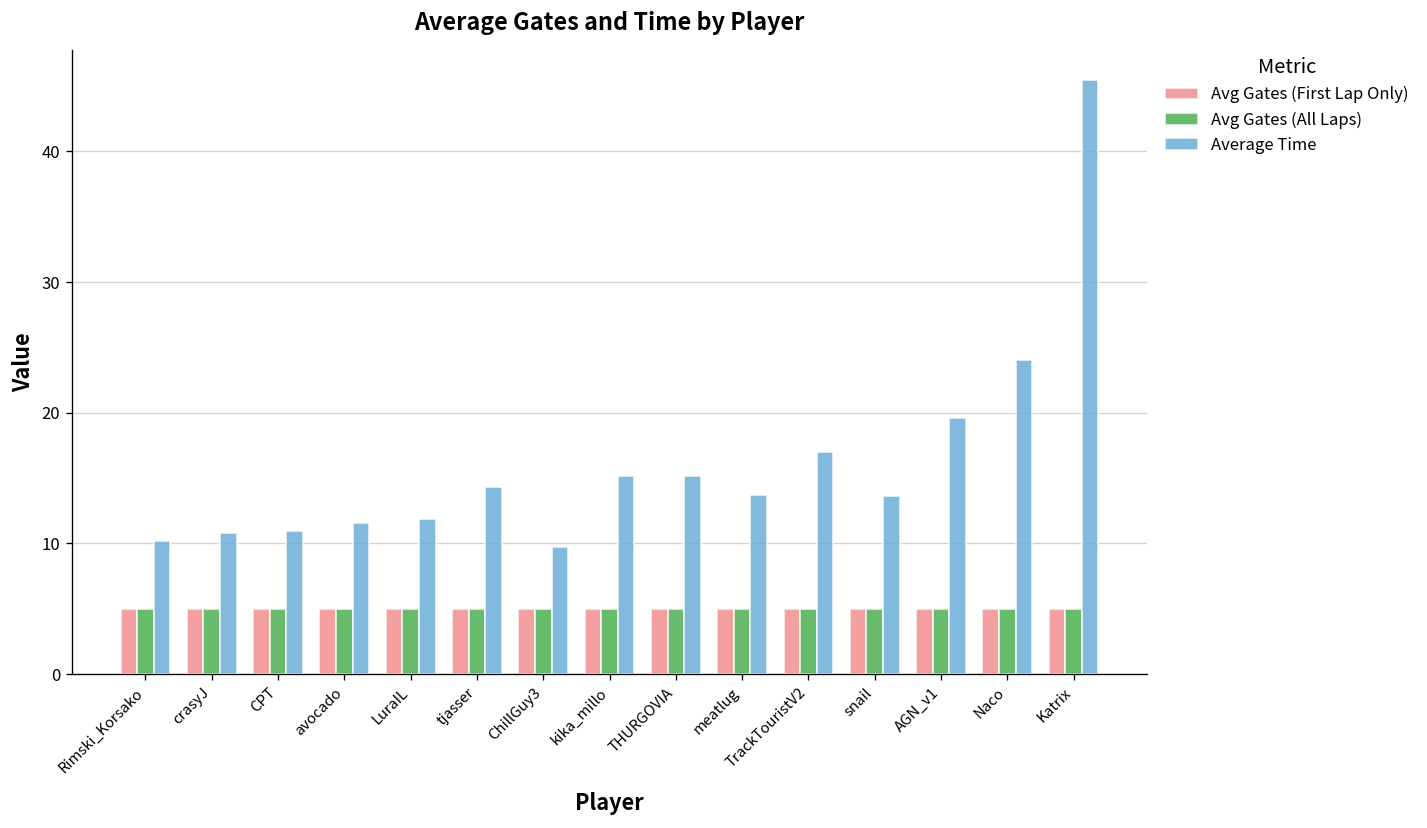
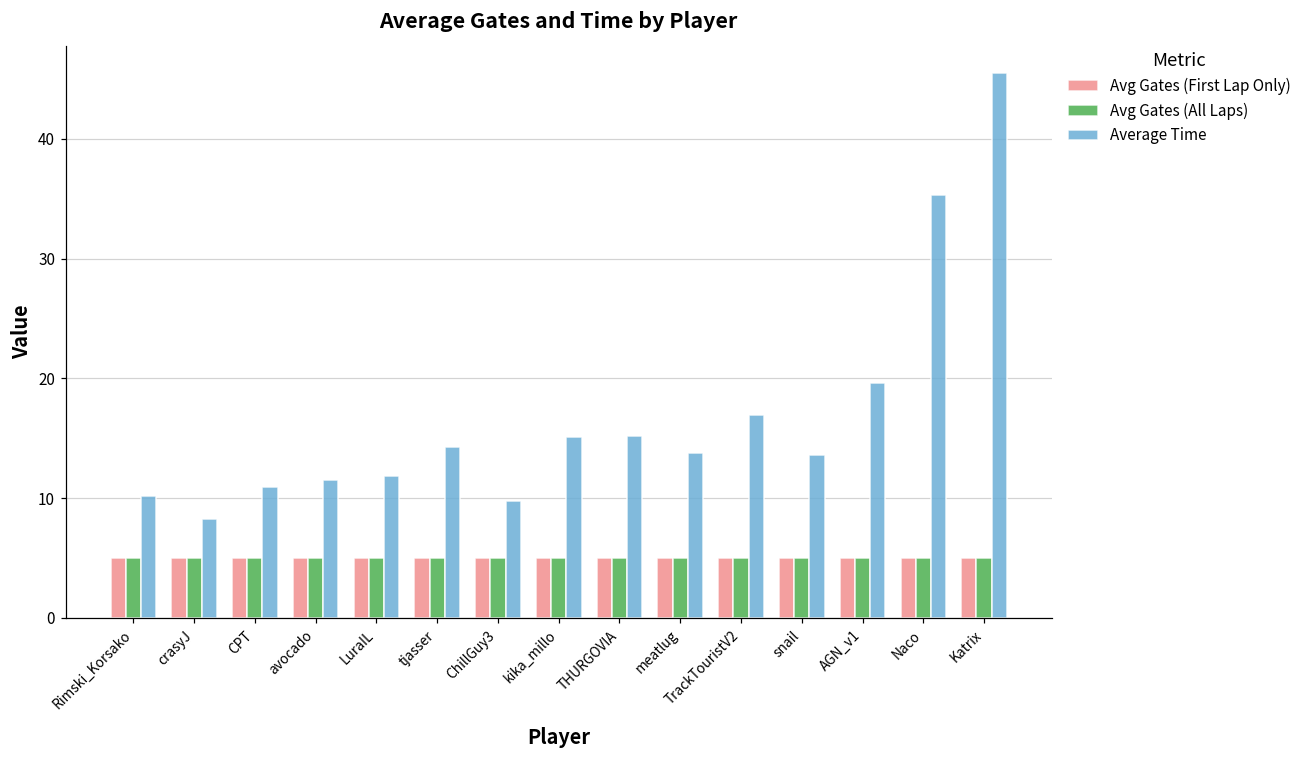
Average Time, crasyJ: 10.8 -> 8.3
Average Time, Naco: 24.0 -> 35.3
